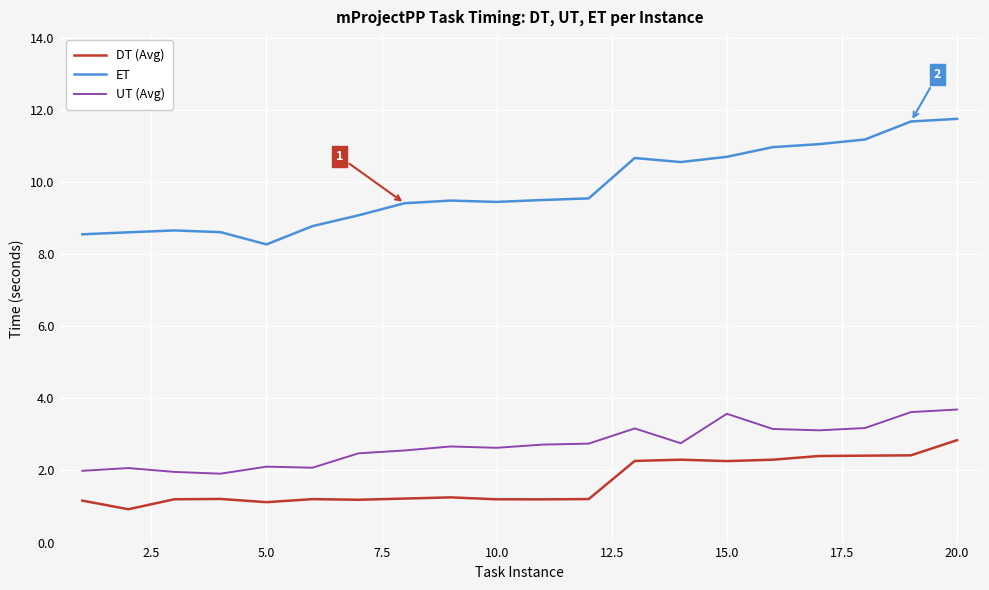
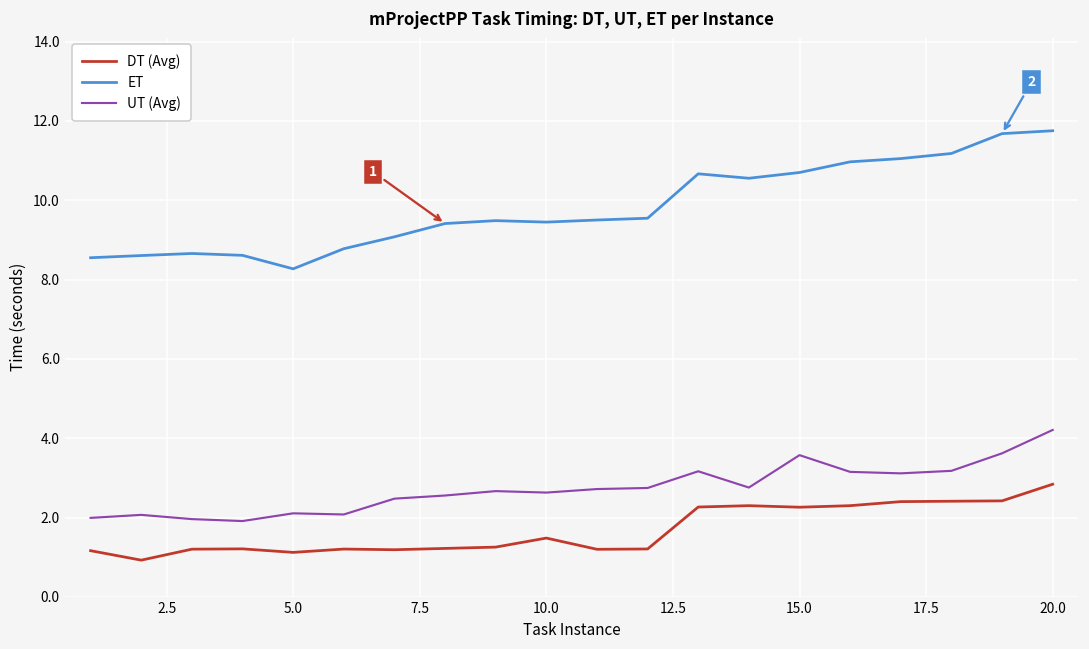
DT (Avg), 10.0: 1.2 -> 1.5
UT (Avg), 20.0: 3.7 -> 4.2
